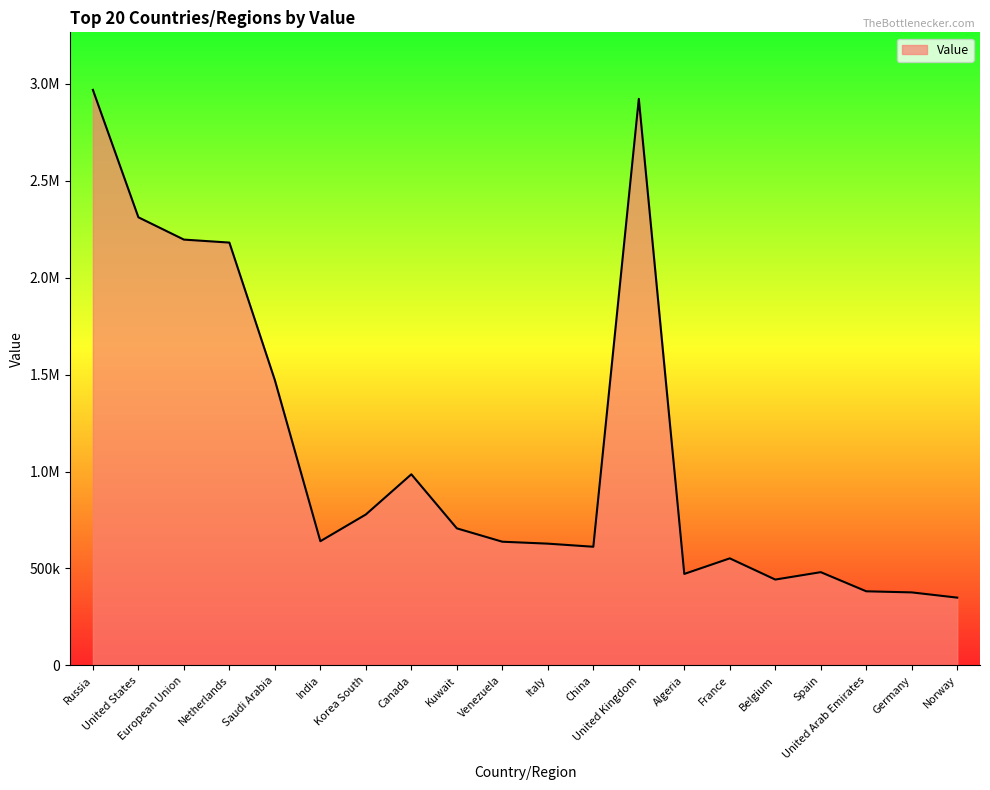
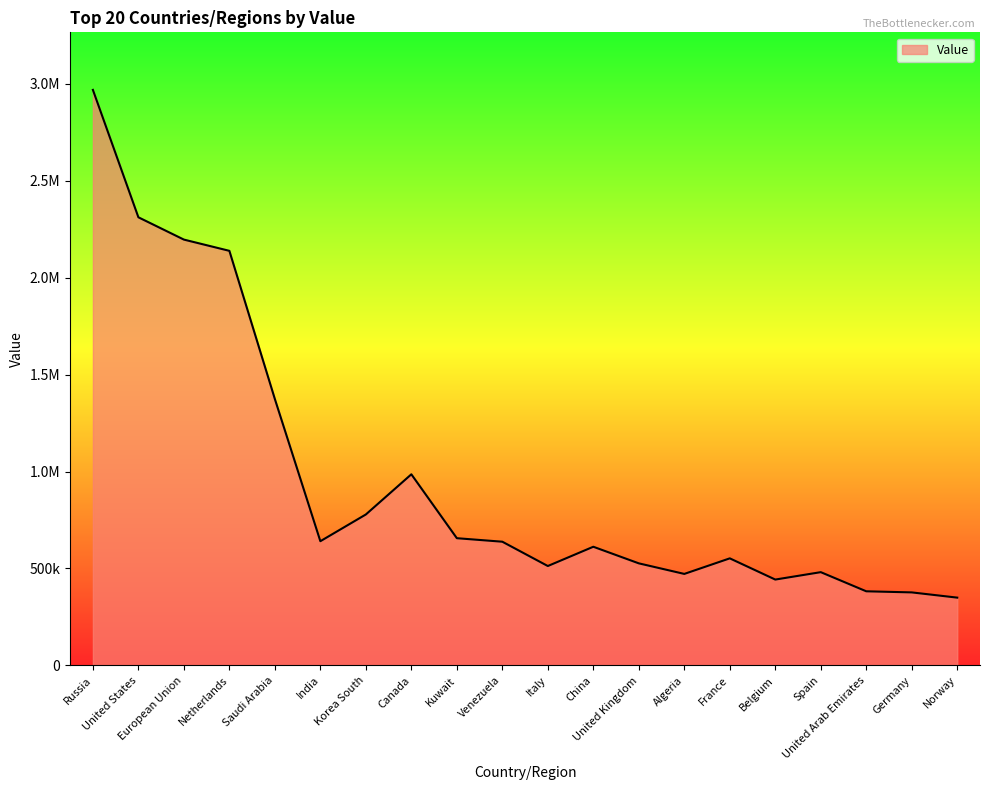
Netherlands: 2180000 -> 2140000
Saudi Arabia: 1470000 -> 1370000
Kuwait: 710000 -> 660000
Italy: 630000 -> 510000
United Kingdom: 2920000 -> 530000
